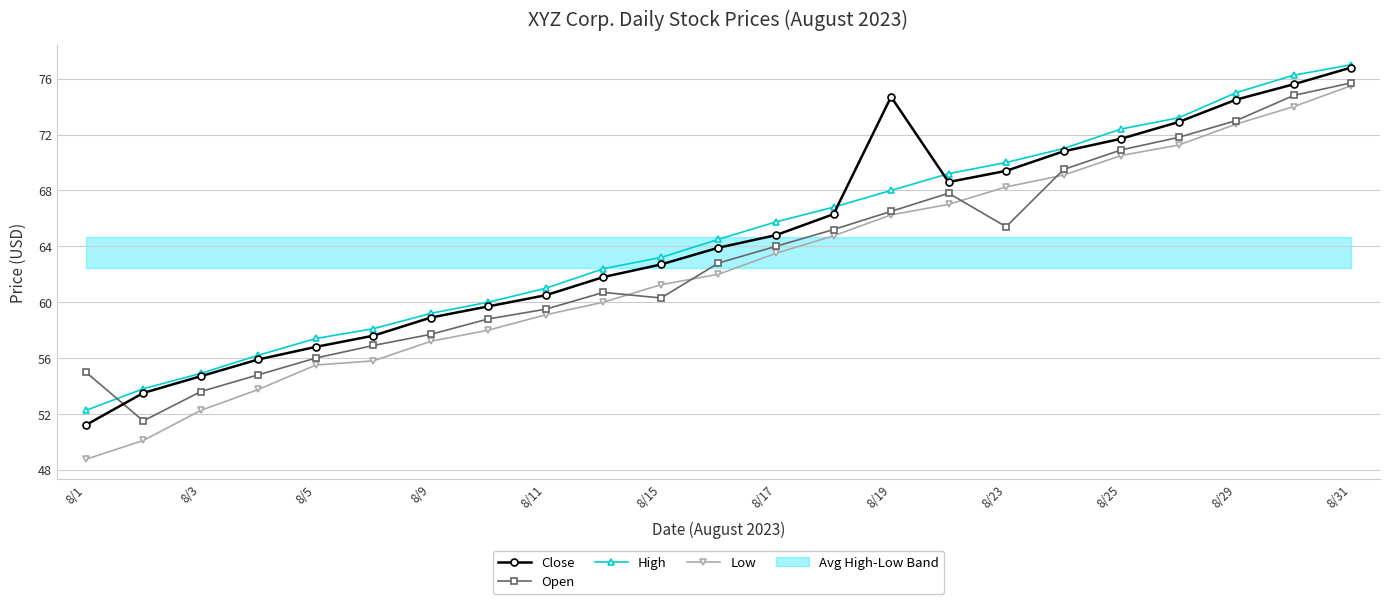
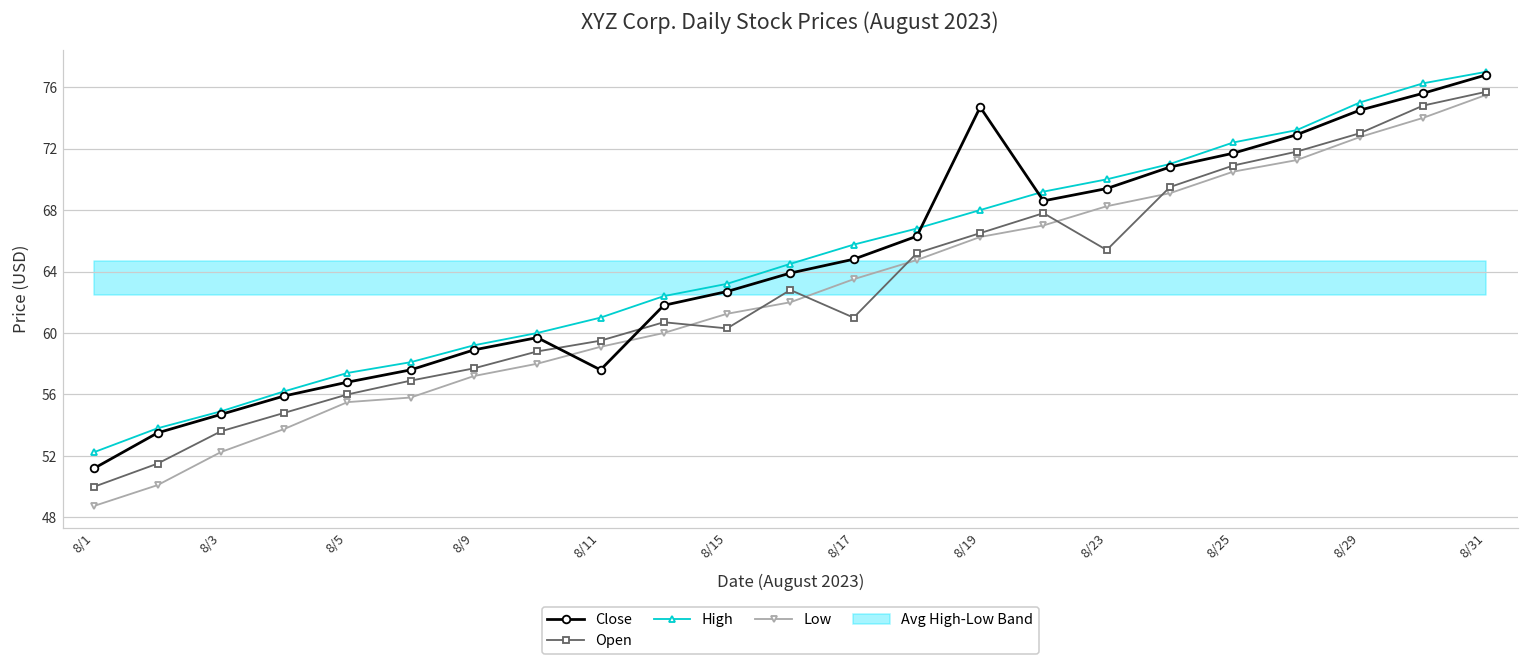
Open, 8/1: 55 -> 50
Close, 8/11: 60.5 -> 57.6
Open, 8/17: 64 -> 61
